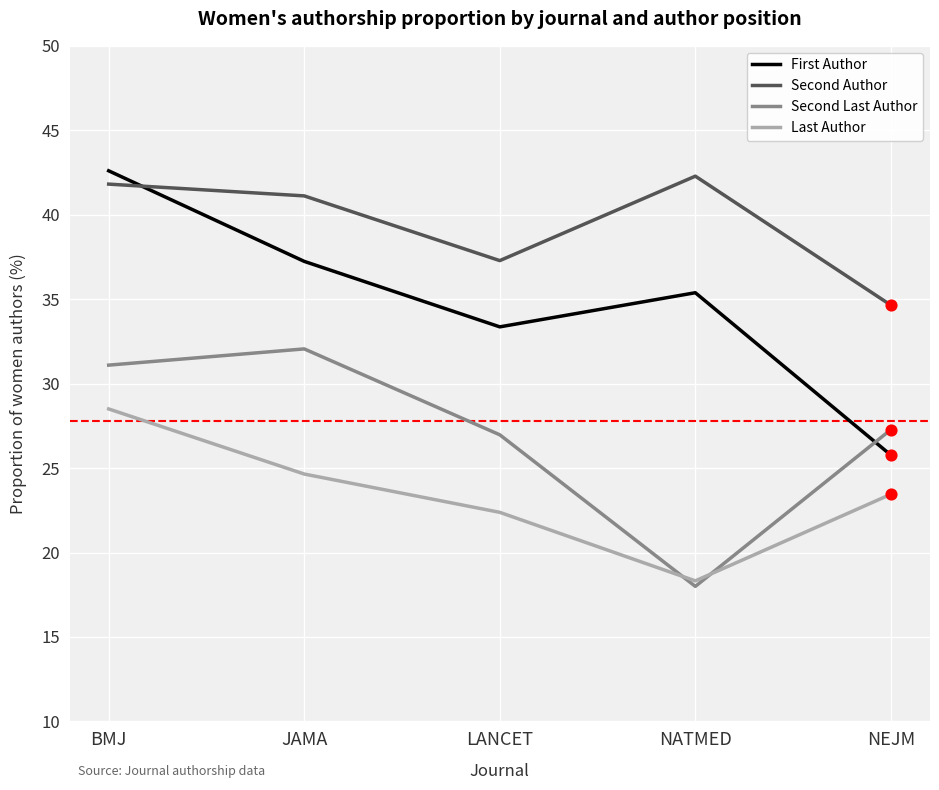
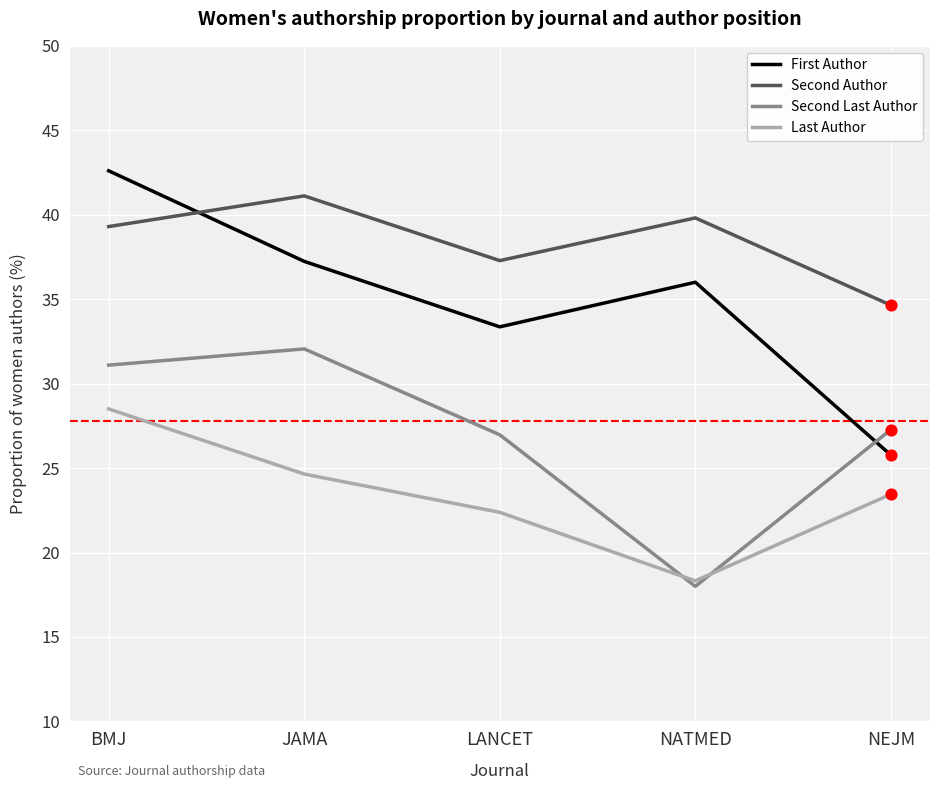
Second Author, BMJ: 41.8 -> 39.3
First Author, NATMED: 35.4 -> 36.0
Second Author, NATMED: 42.3 -> 39.8
